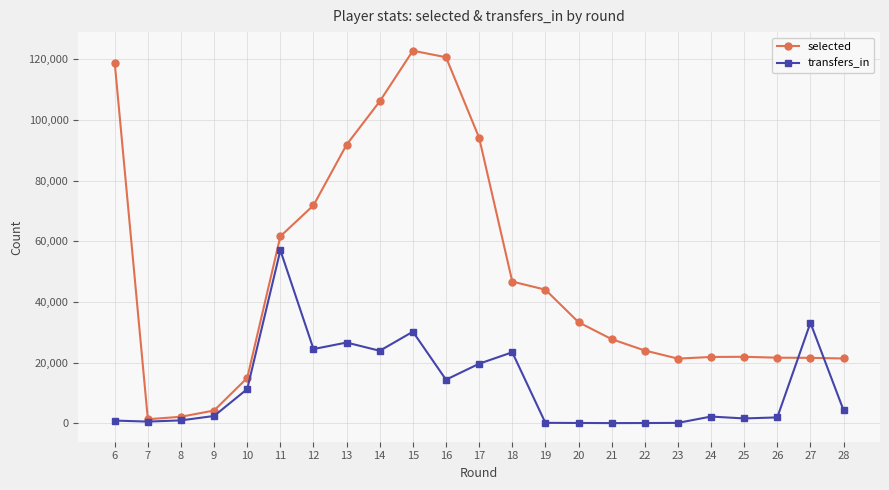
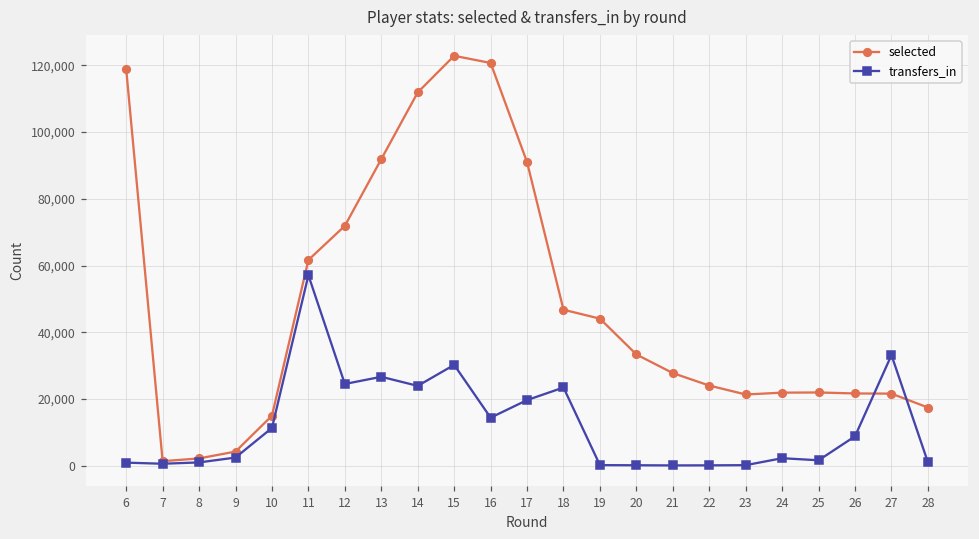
selected, 14: 106,000 -> 112,000
selected, 17: 94,000 -> 91,000
transfers_in, 26: 2,000 -> 9,000
selected, 28: 21,000 -> 17,000
transfers_in, 28: 4,000 -> 1,000
